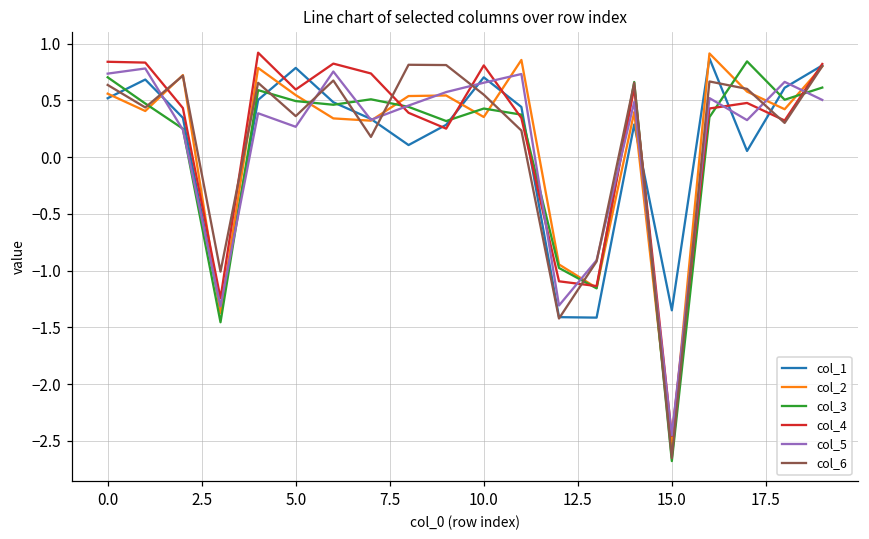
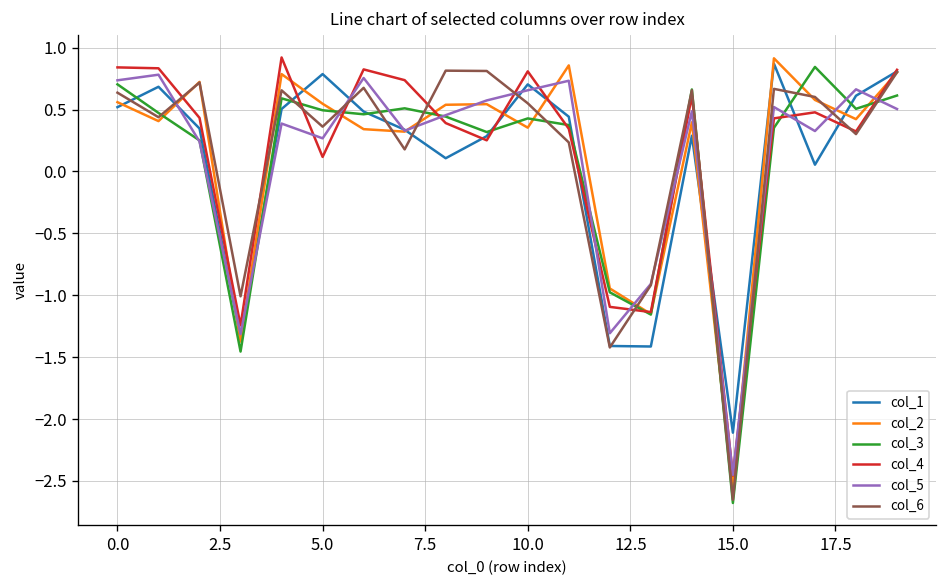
col_4, 5.0: 0.60 -> 0.12
col_1, 15.0: -1.35 -> -2.11
